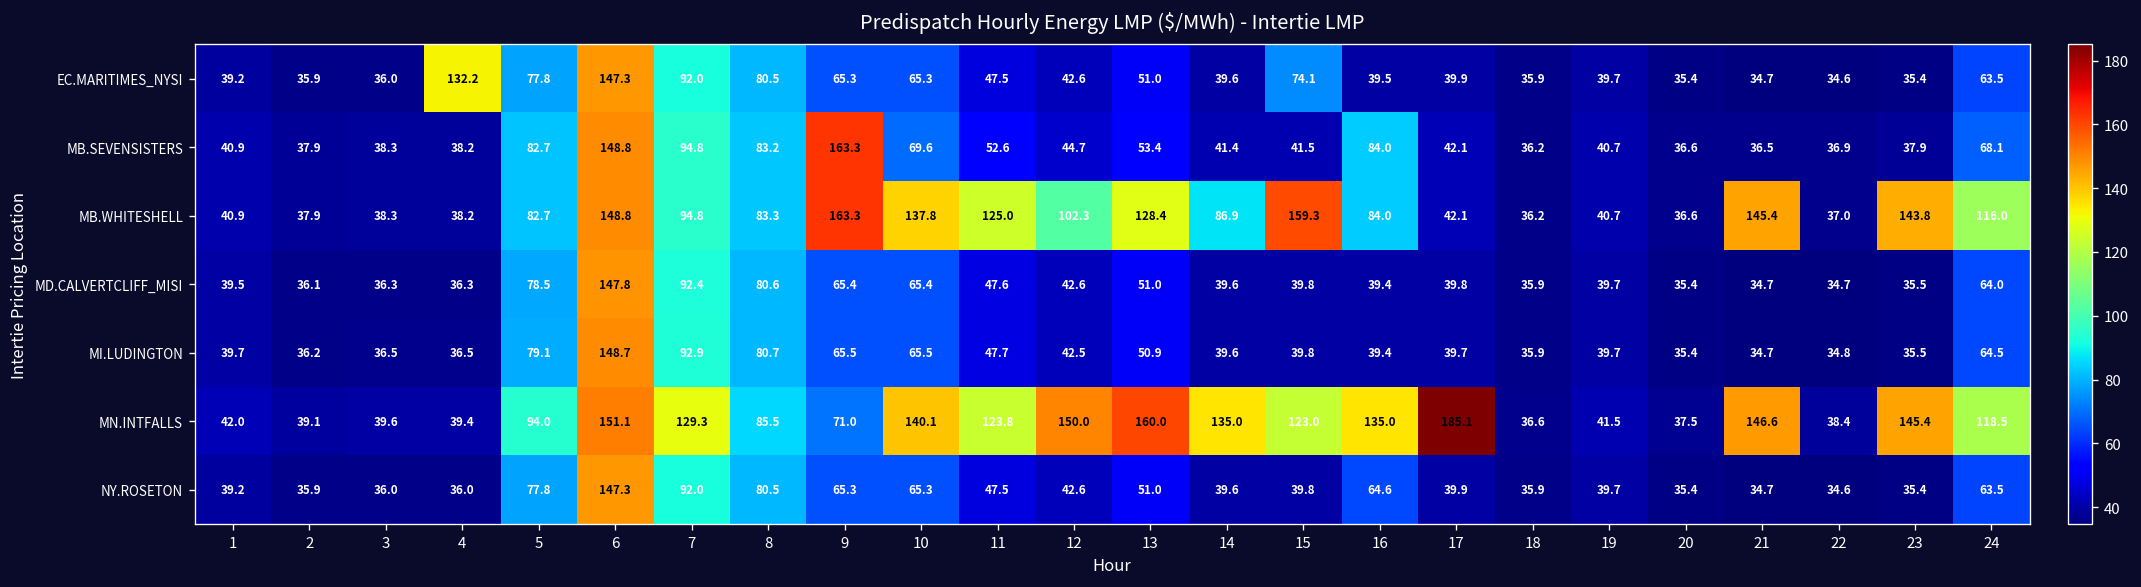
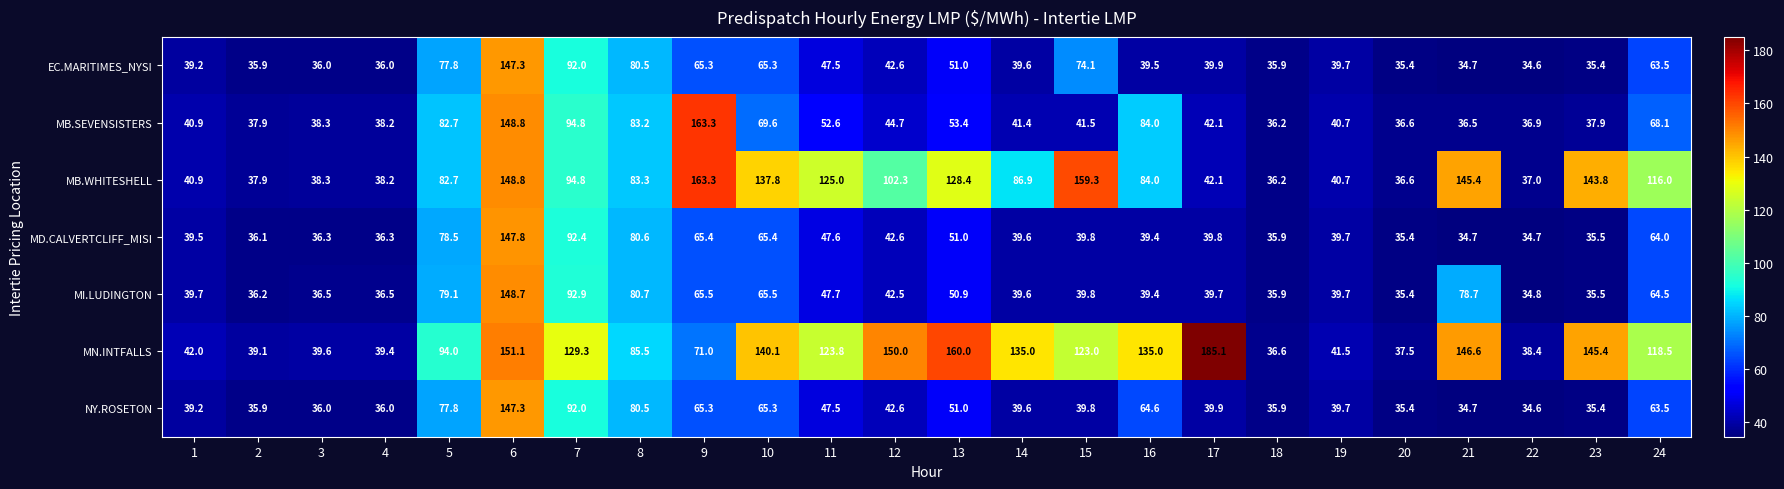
EC.MARITIMES_NYSI, 4: 132.2 -> 36.0
MI.LUDINGTON, 21: 34.7 -> 78.7
